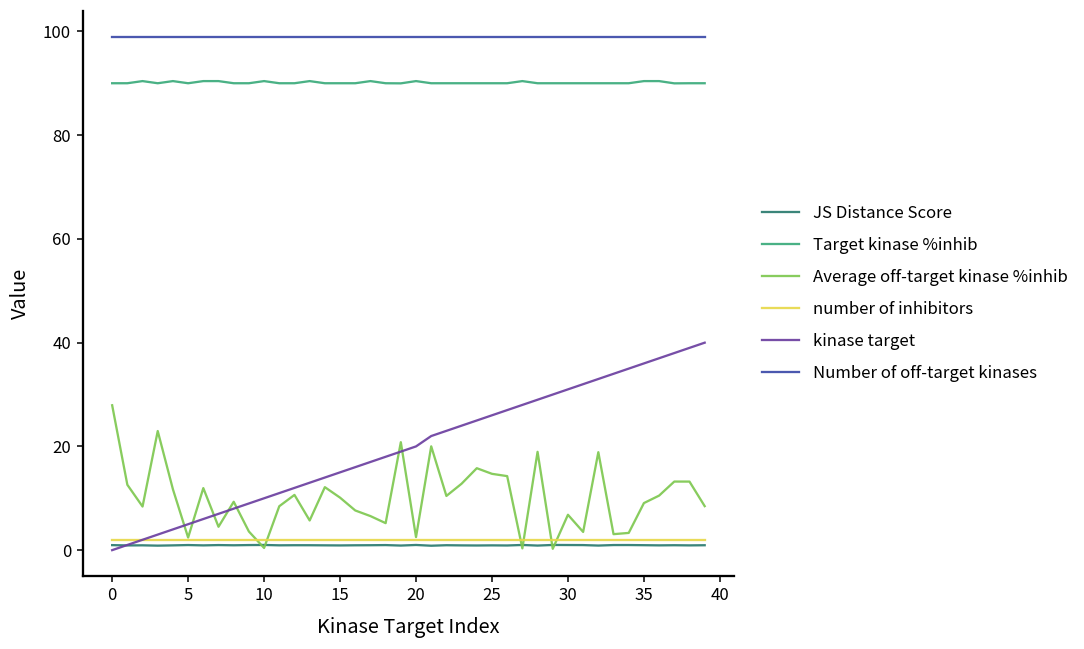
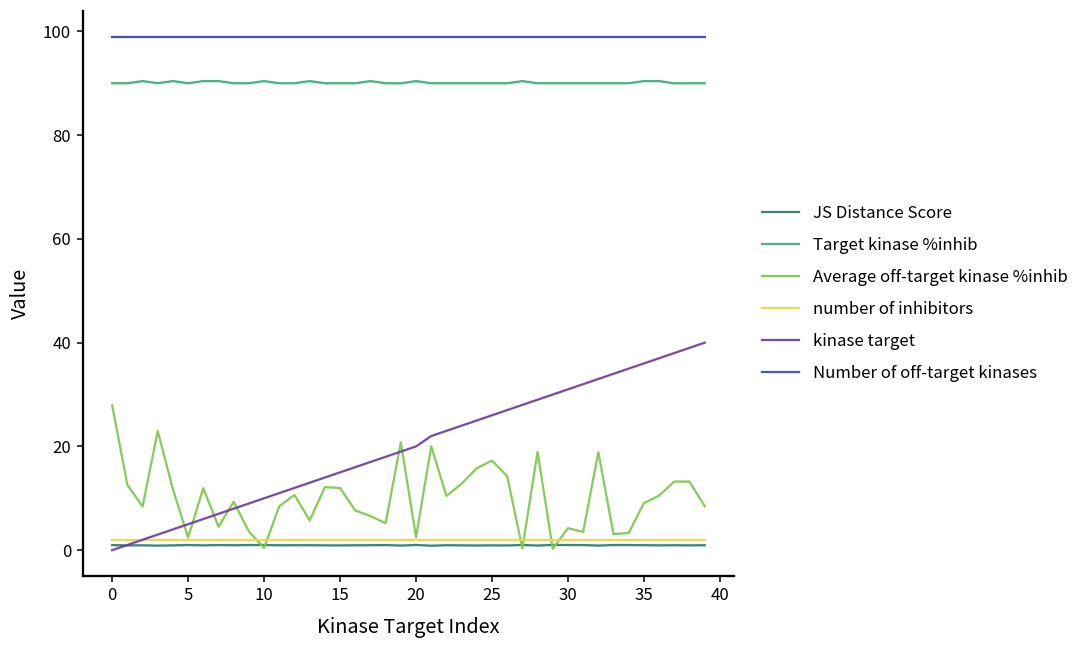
Average off-target kinase %inhib, 15: 10 -> 12
Average off-target kinase %inhib, 25: 15 -> 17
Average off-target kinase %inhib, 30: 7 -> 4
